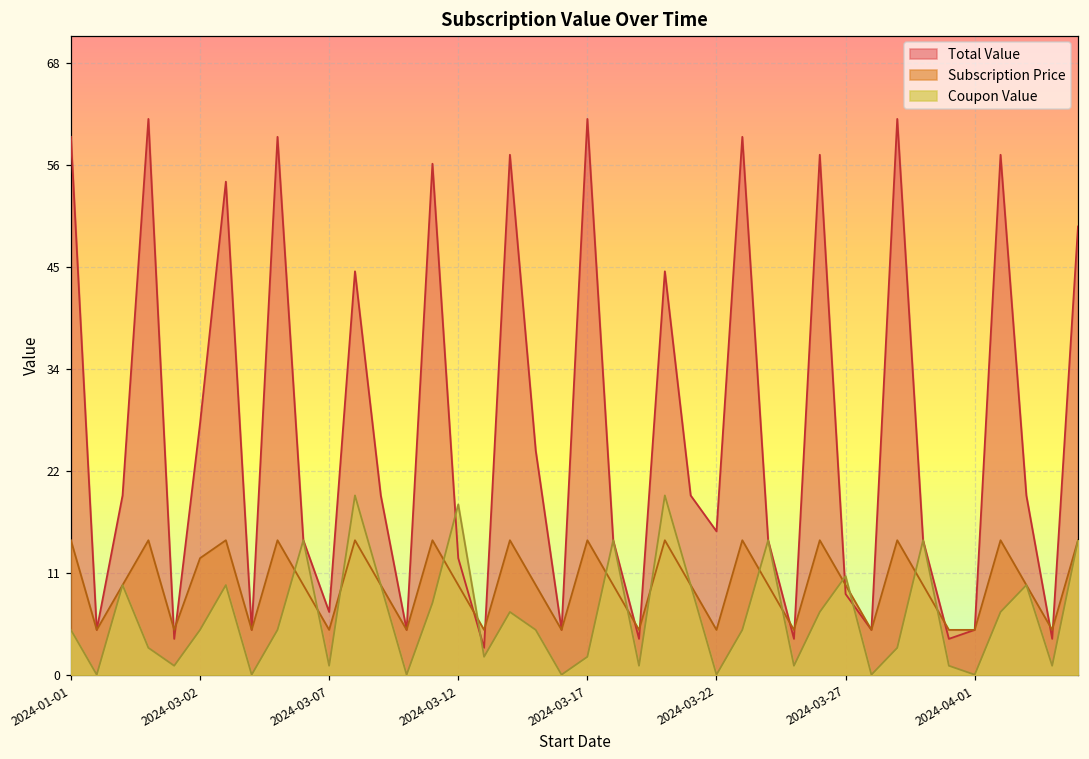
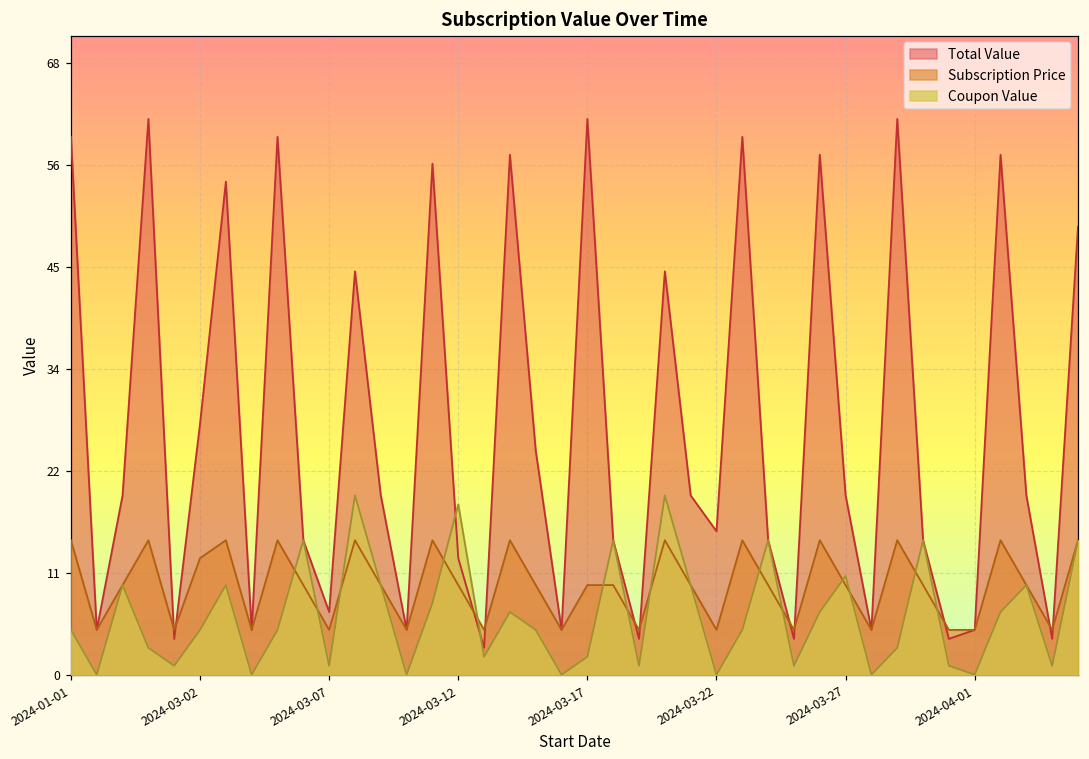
Subscription Price, 2024-03-17: 15 -> 10
Total Value, 2024-03-27: 9 -> 20
